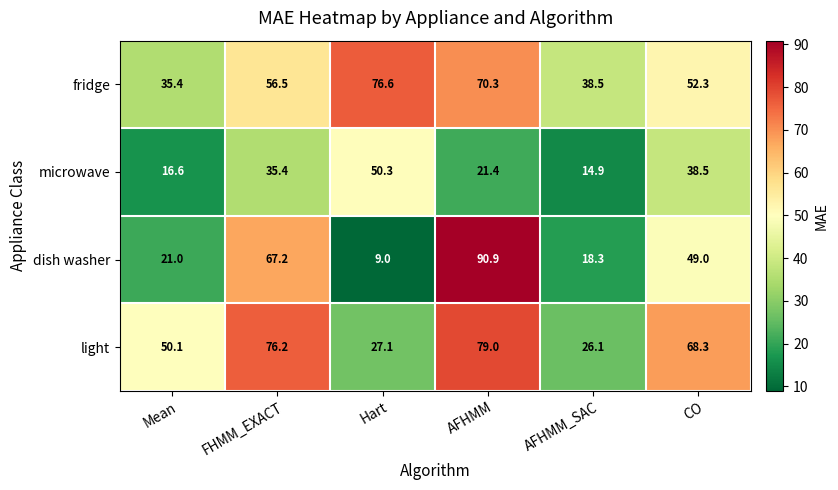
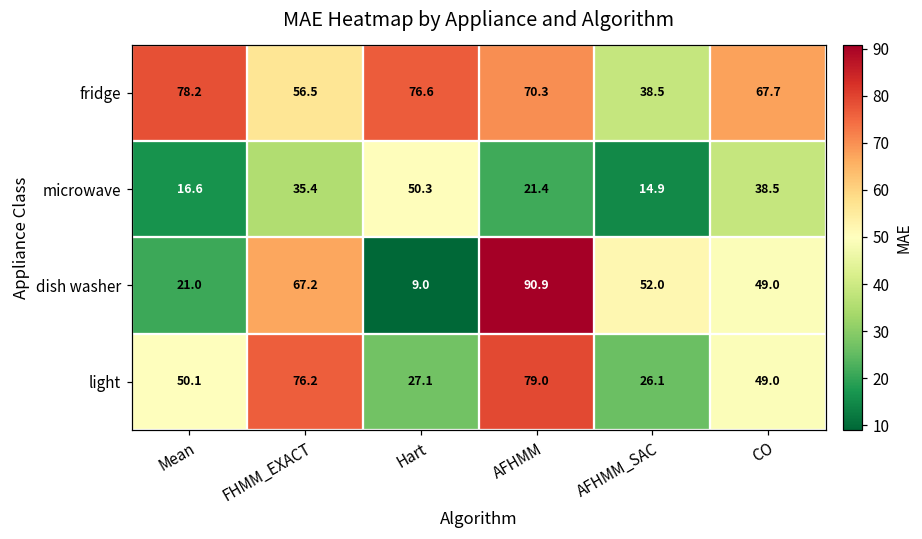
fridge, Mean: 35.4 -> 78.2
fridge, CO: 52.3 -> 67.7
dish washer, AFHMM_SAC: 18.3 -> 52.0
light, CO: 68.3 -> 49.0
